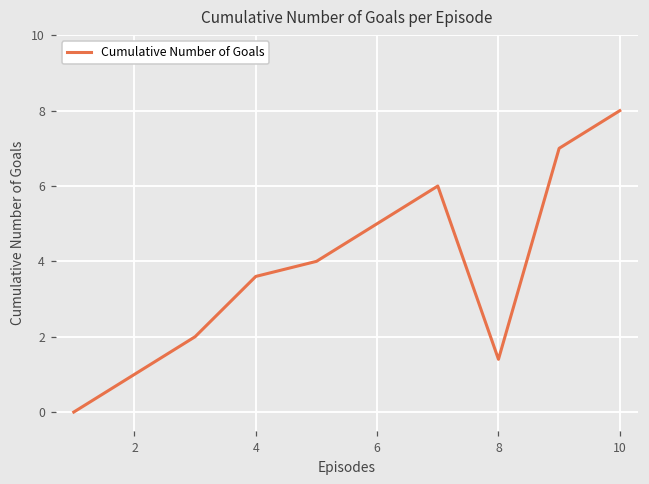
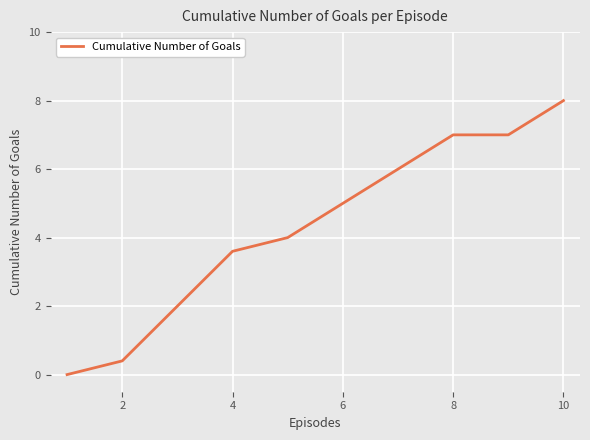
2: 1.0 -> 0.4
8: 1.4 -> 7.0
